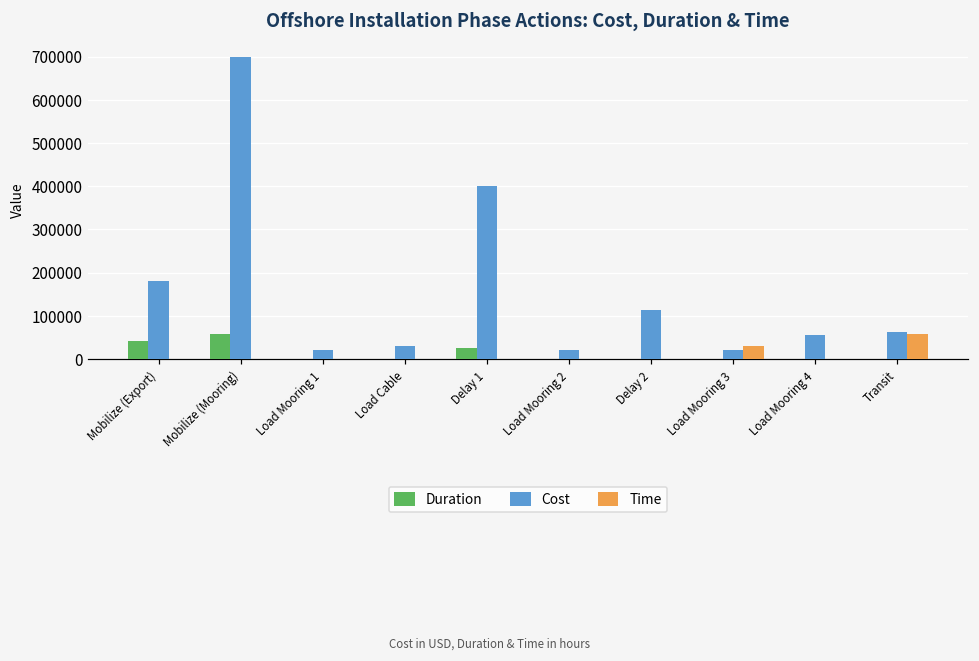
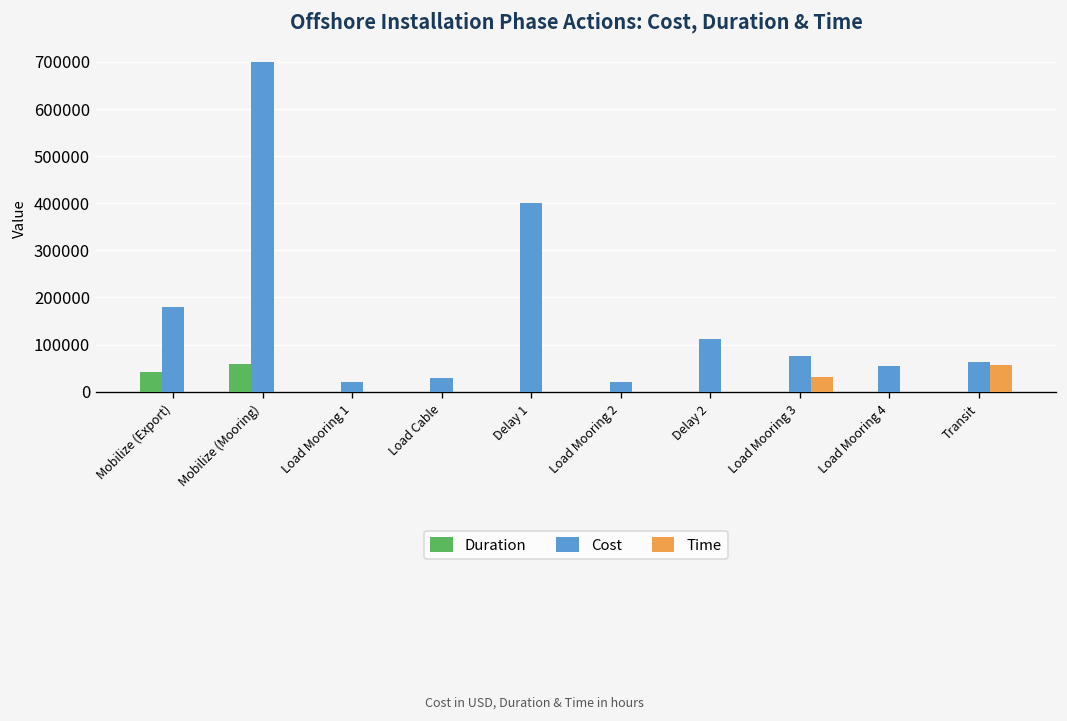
Duration, Delay 1: 30000 -> 0
Cost, Load Mooring 3: 20000 -> 80000
